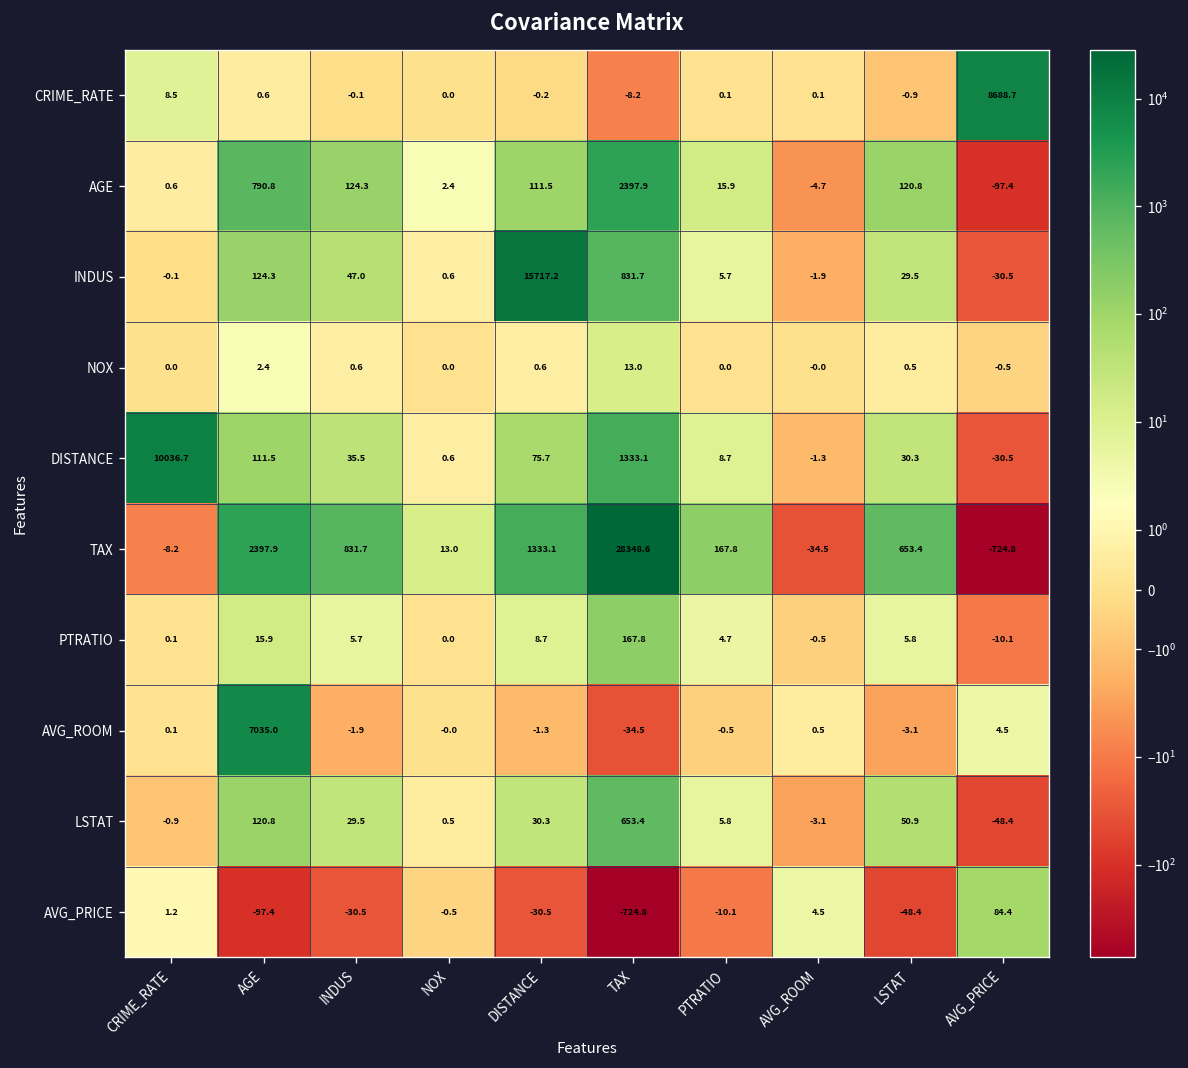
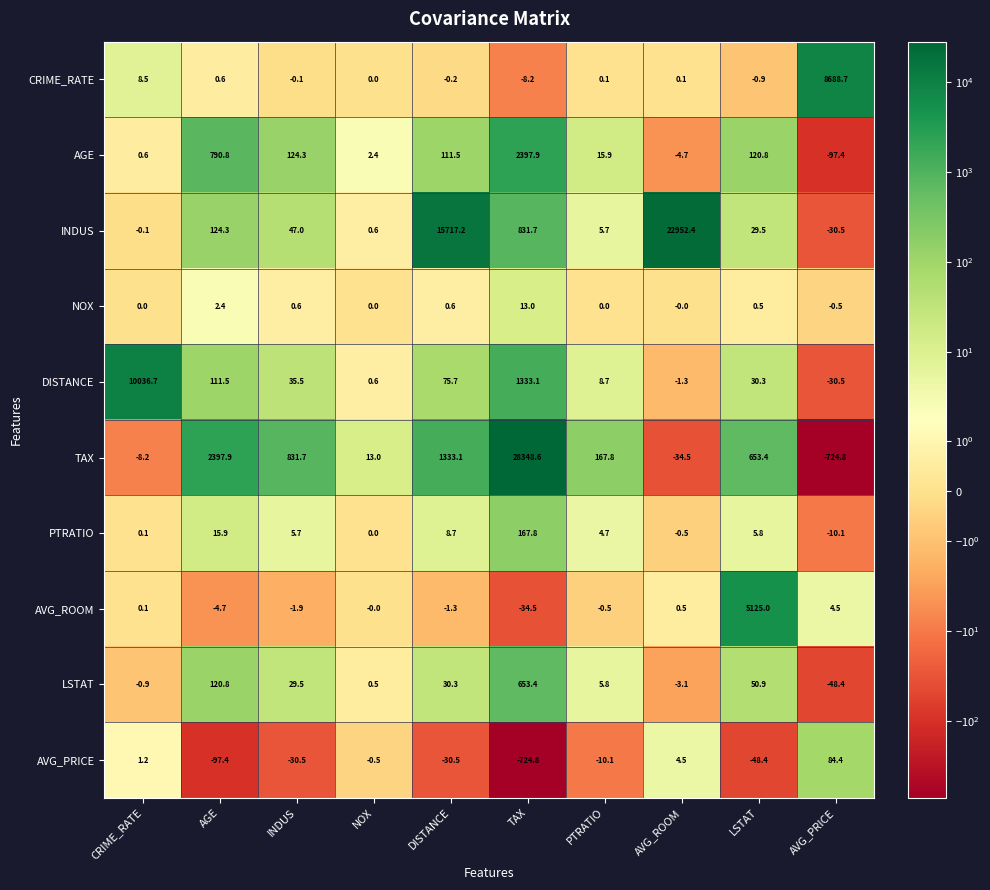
INDUS, AVG_ROOM: -1.9 -> 22952.4
AVG_ROOM, AGE: 7035.0 -> -4.7
AVG_ROOM, LSTAT: -3.1 -> 5125.0
